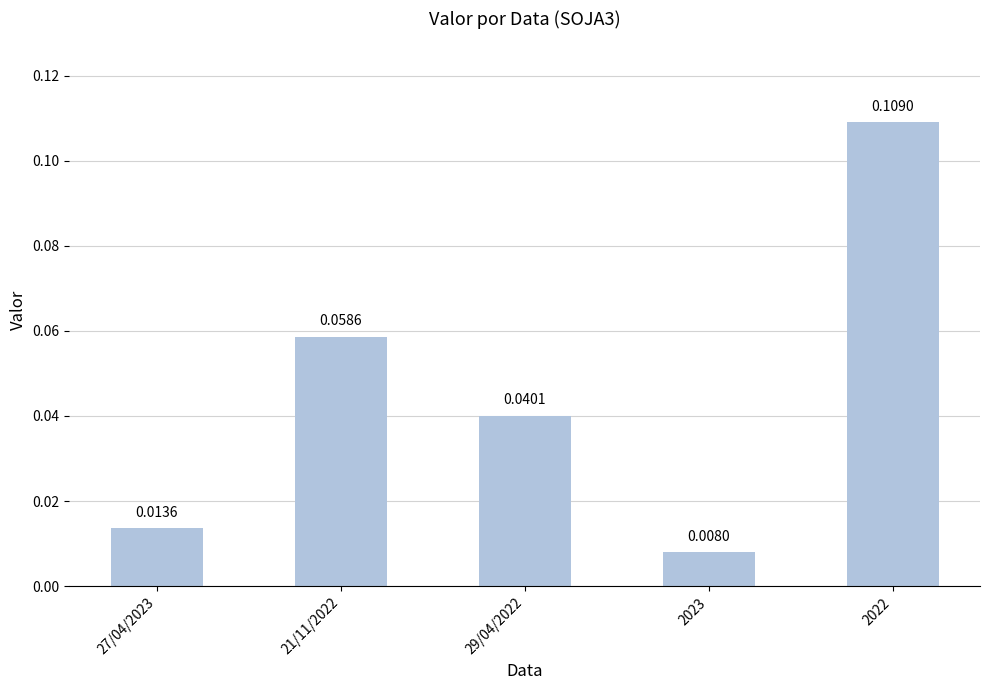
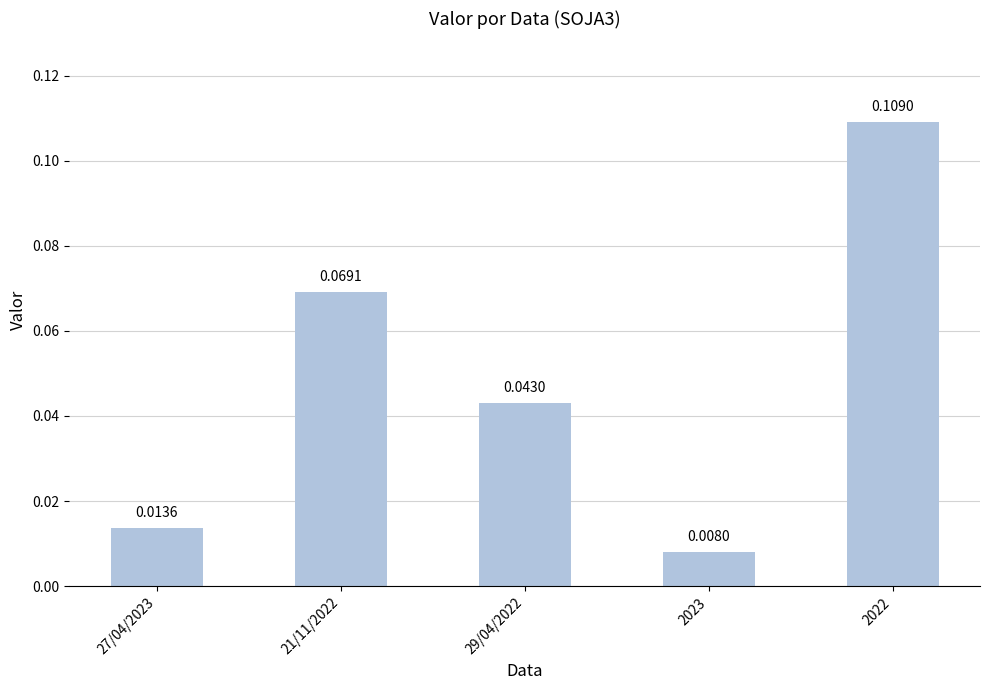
21/11/2022: 0.0586 -> 0.0691
29/04/2022: 0.0401 -> 0.0430
